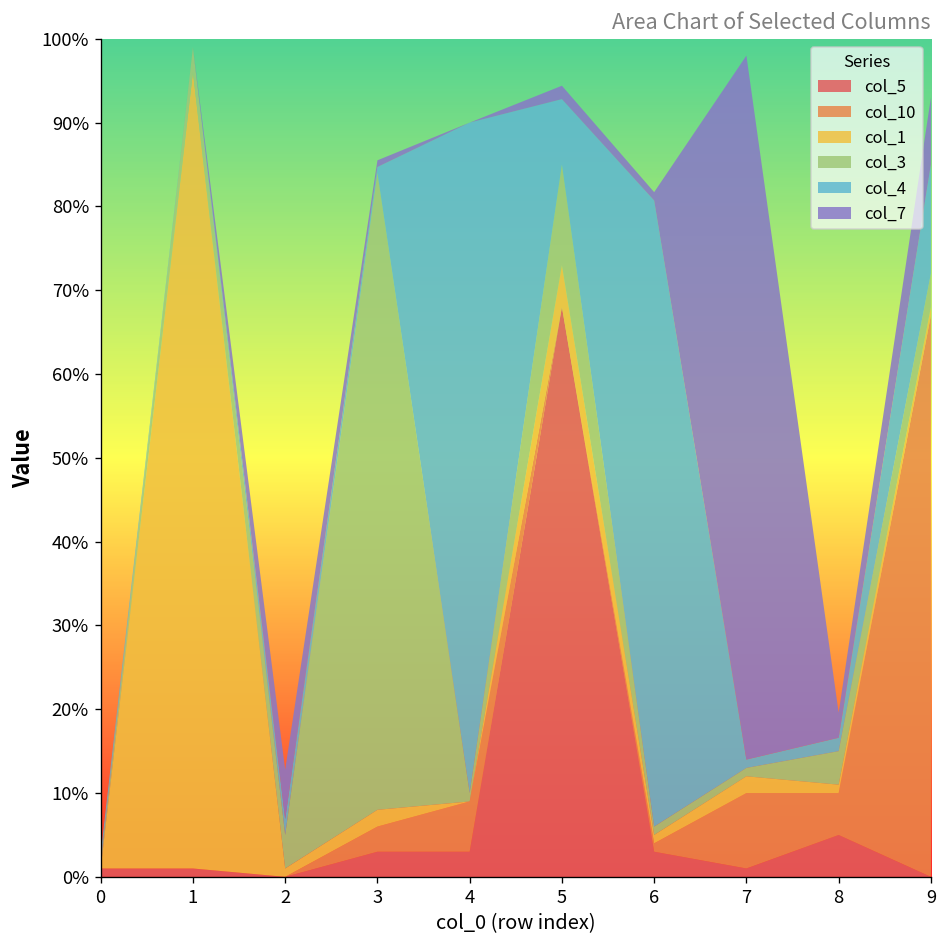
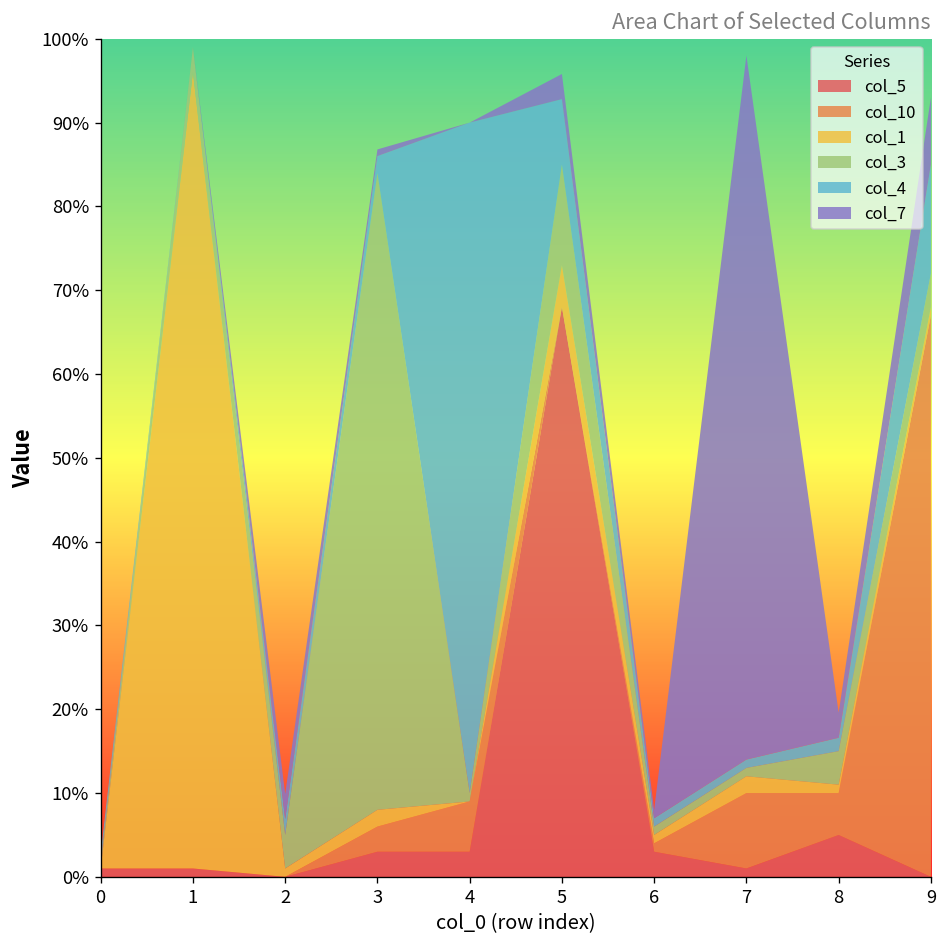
col_7, 2: 6% -> 3%
col_4, 3: 1% -> 2%
col_7, 5: 2% -> 3%
col_4, 6: 75% -> 1%
